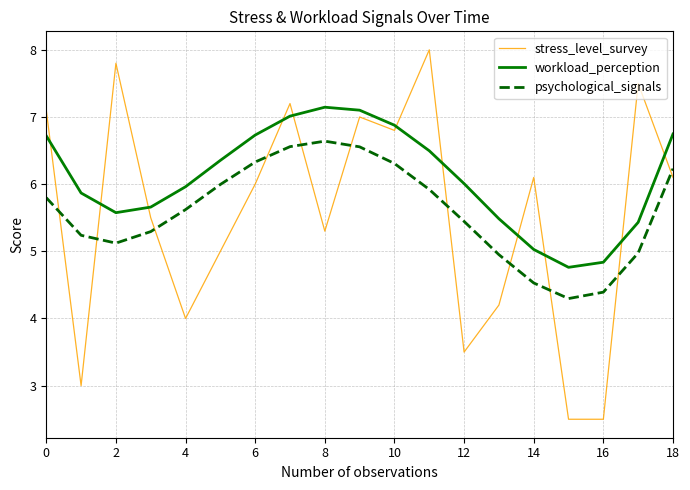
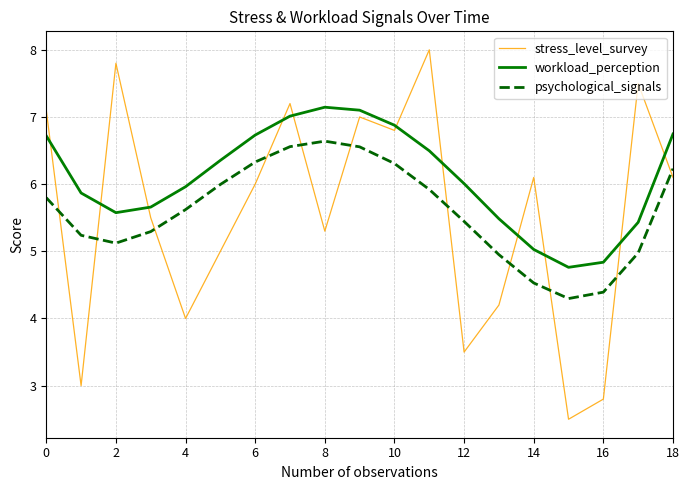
stress_level_survey, 16: 2.5 -> 2.8
